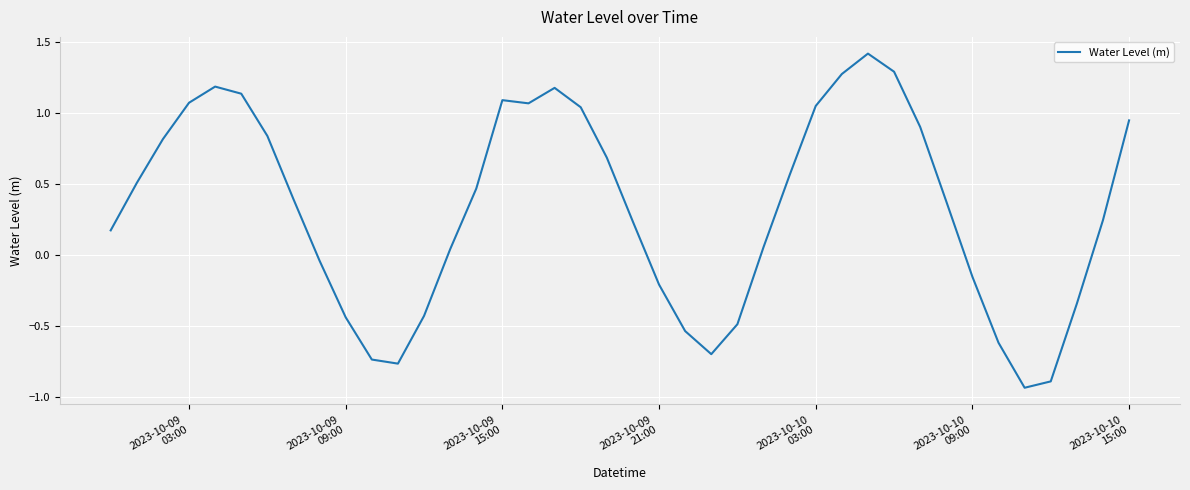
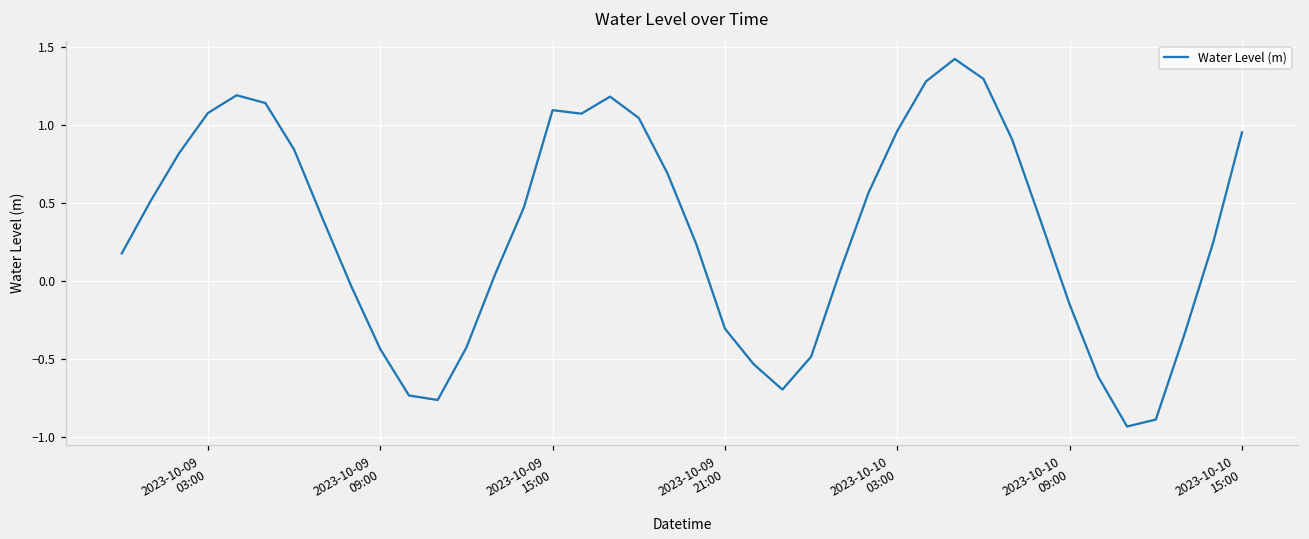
2023-10-09 21:00: -0.21 -> -0.31
2023-10-10 03:00: 1.05 -> 0.96
